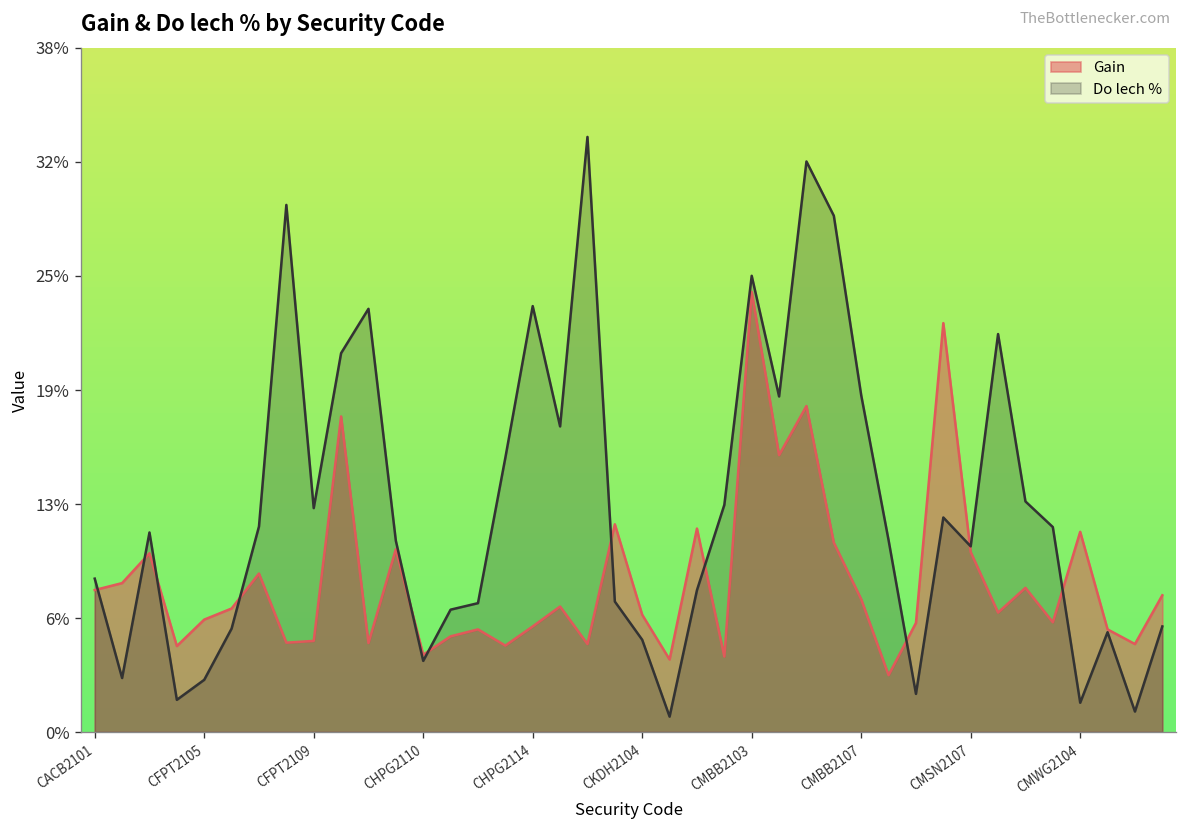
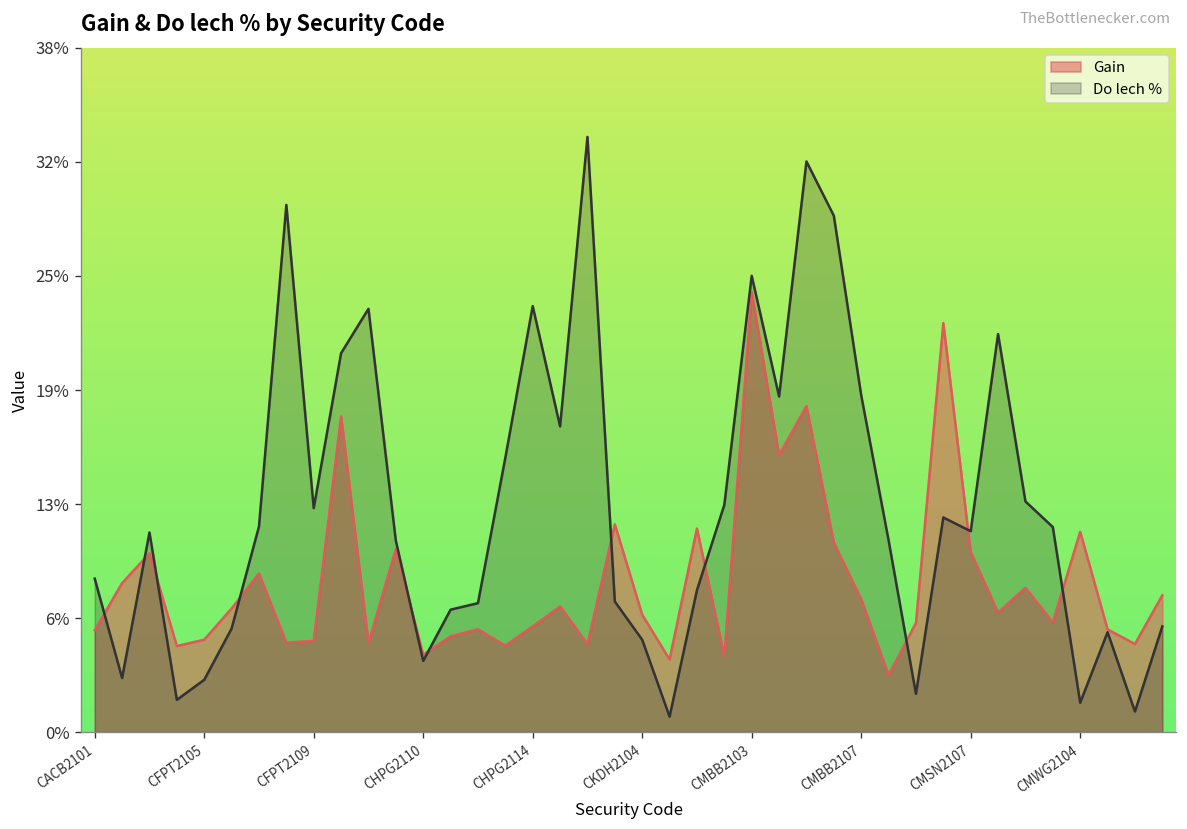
Gain, CACB2101: 7.9% -> 5.6%
Gain, CFPT2105: 6.2% -> 5.1%
Do lech %, CMSN2107: 10.3% -> 11.1%
